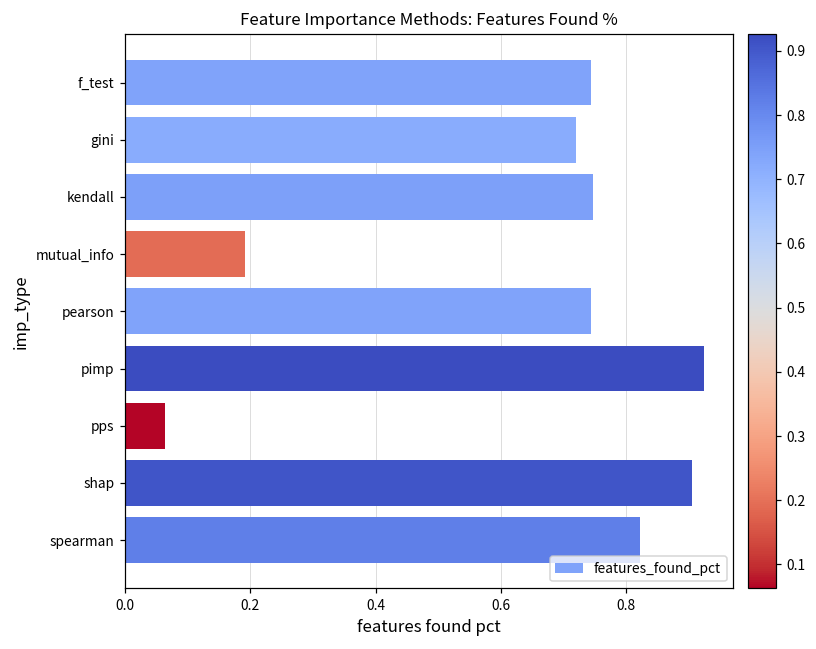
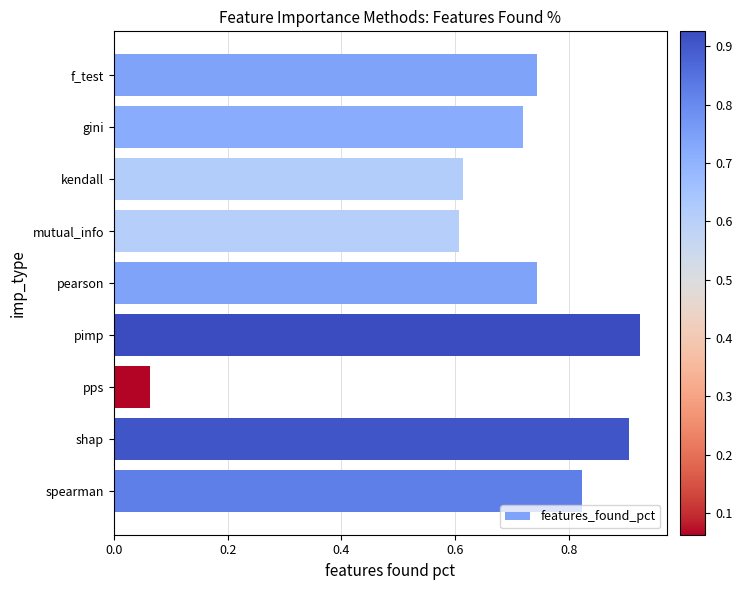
kendall: 0.75 -> 0.61
mutual_info: 0.19 -> 0.61
